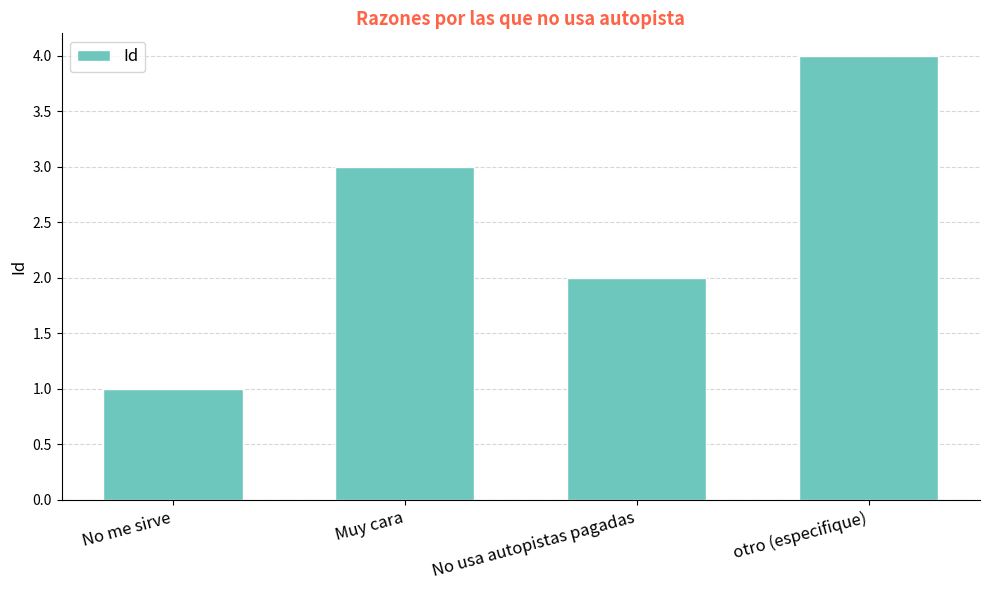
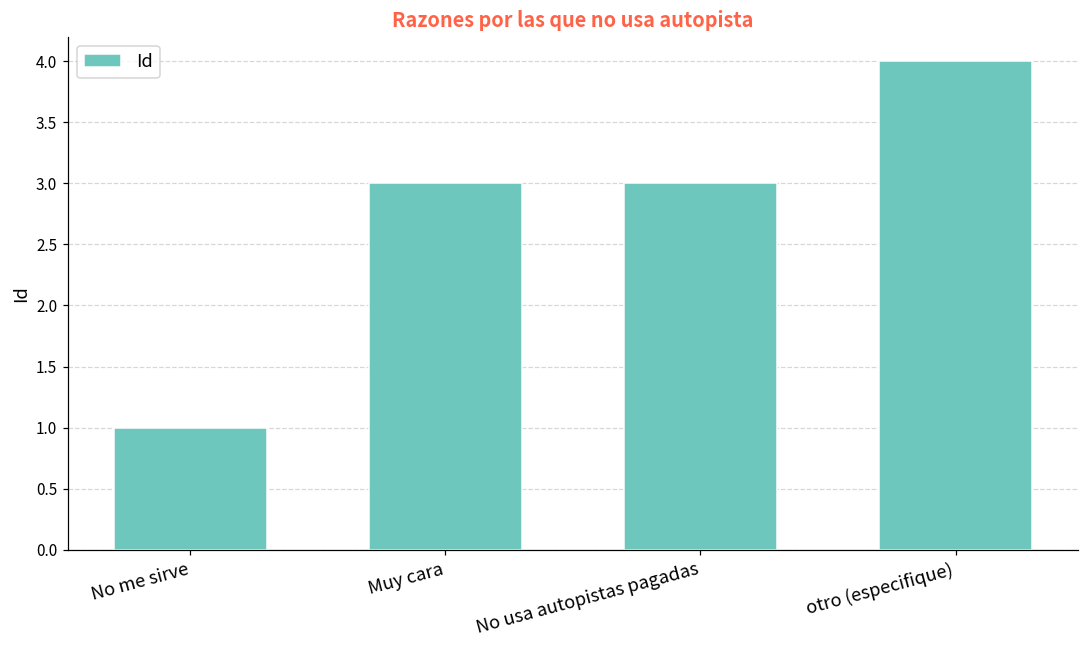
No usa autopistas pagadas: 2 -> 3
